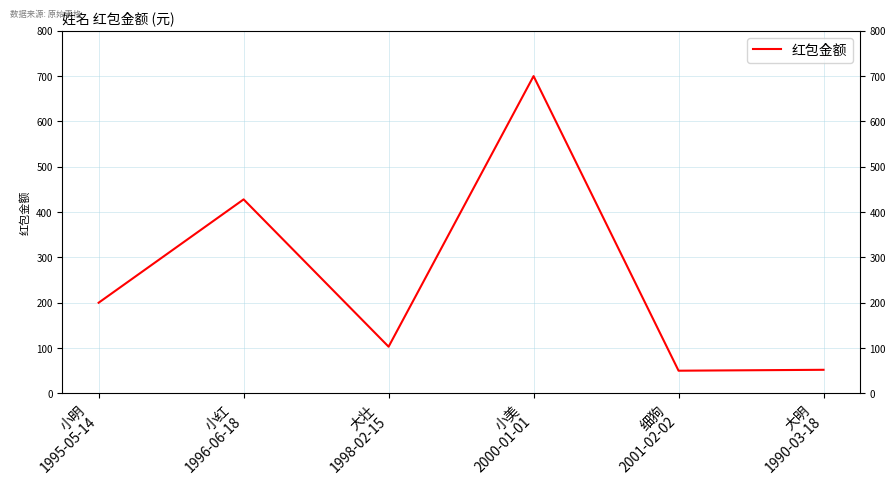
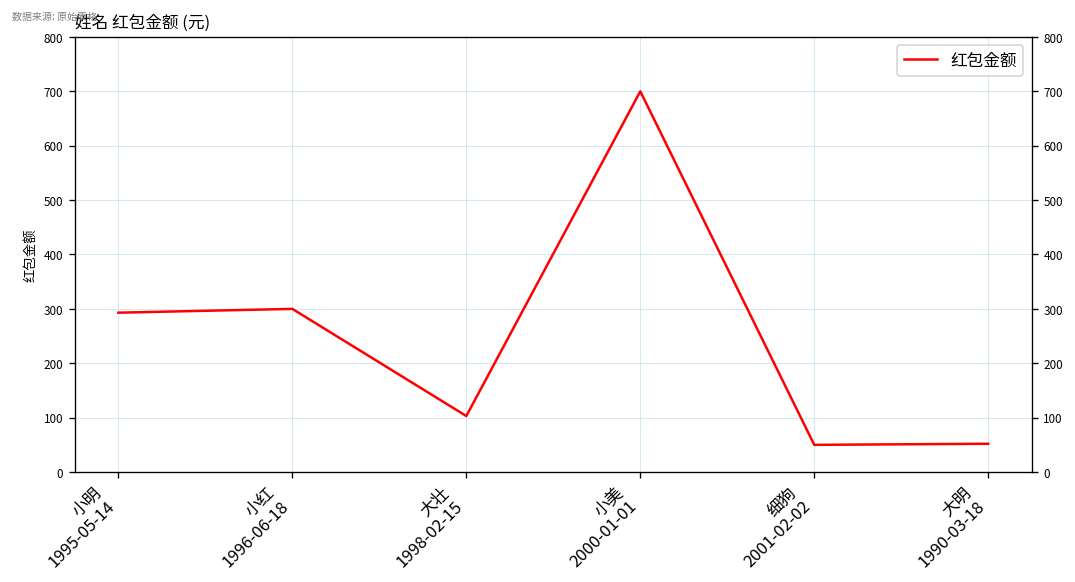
小明 1995-05-14: 200 -> 290
小红 1996-06-18: 430 -> 300
